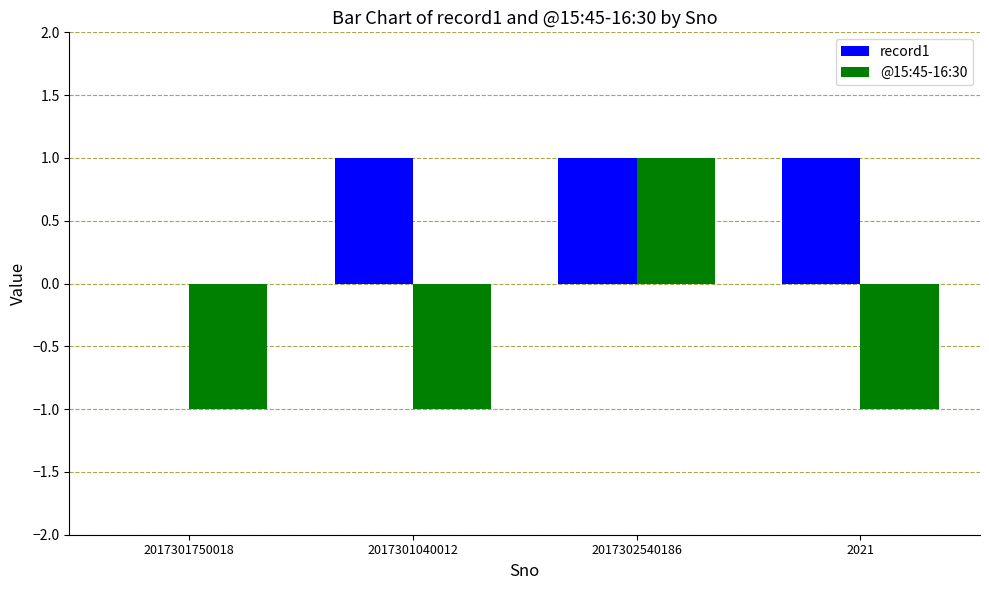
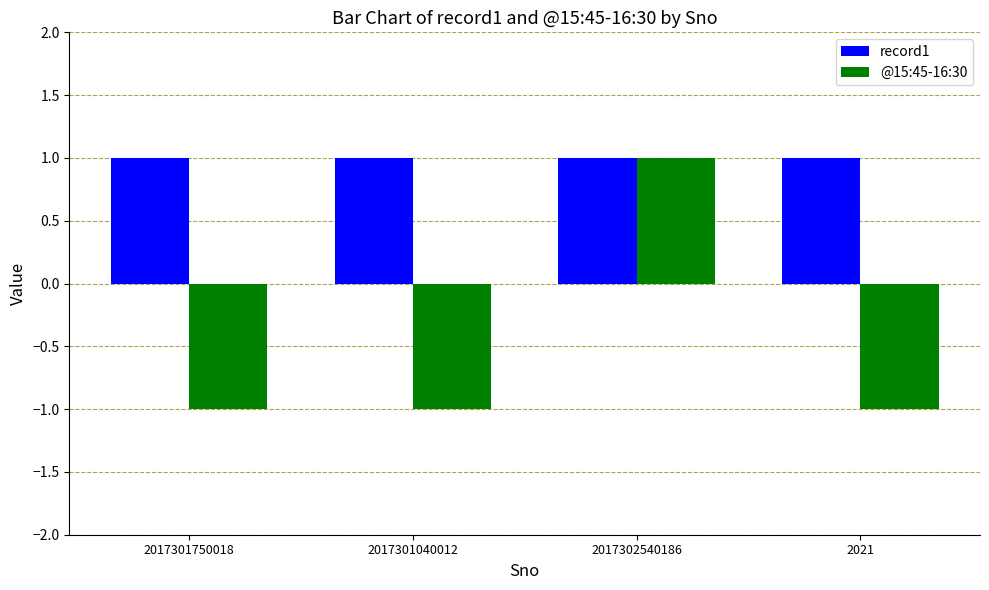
record1, 2017301750018: 0 -> 1
